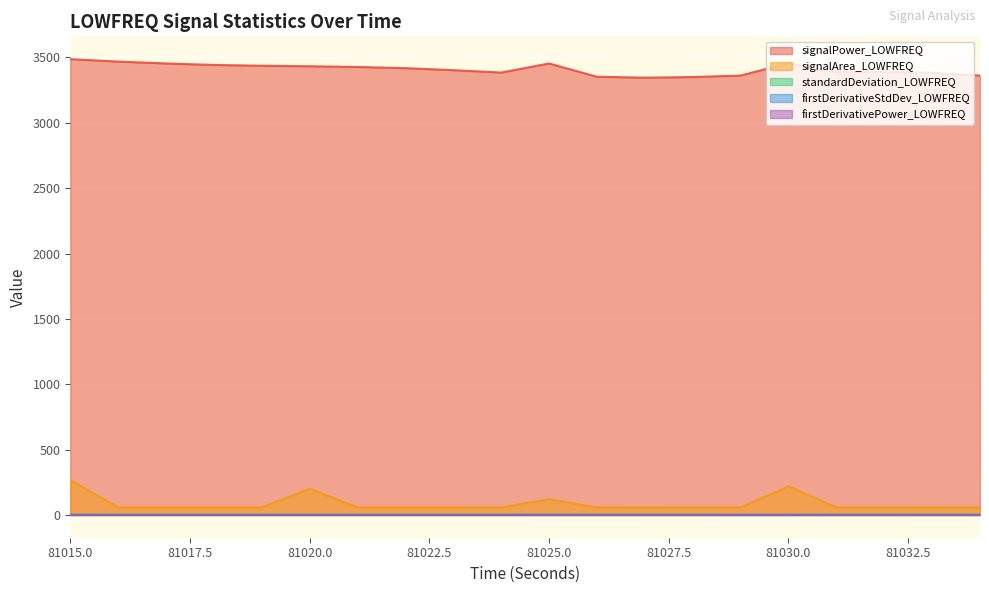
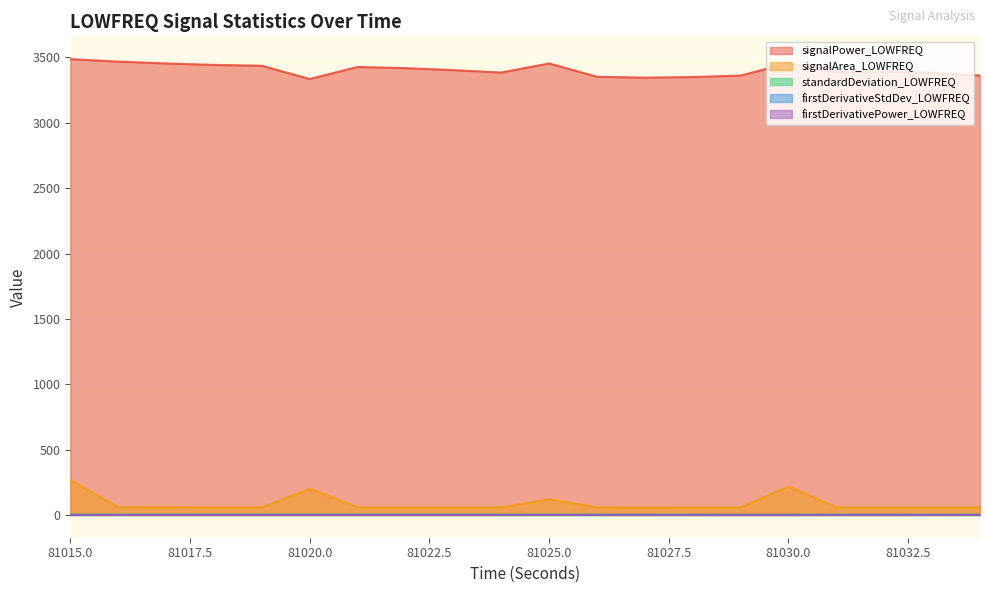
signalPower_LOWFREQ, 81020.0: 3430 -> 3340
